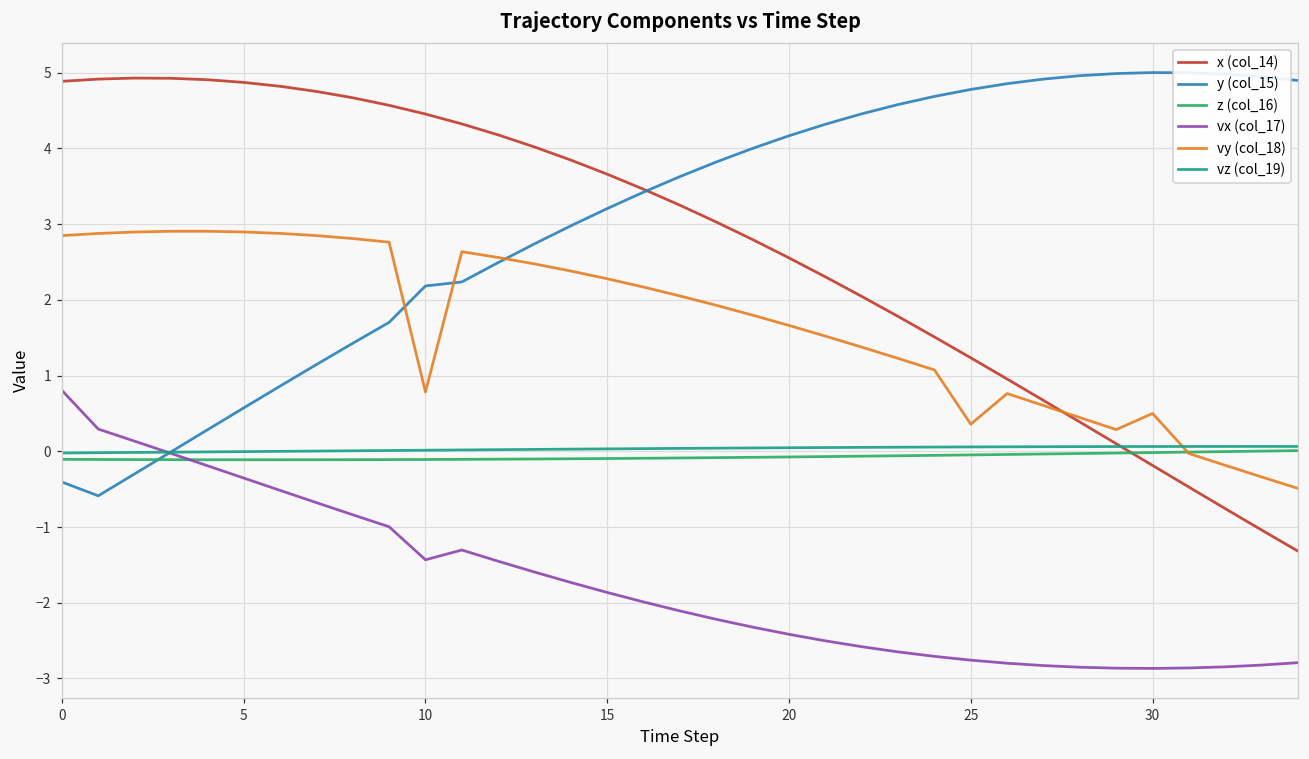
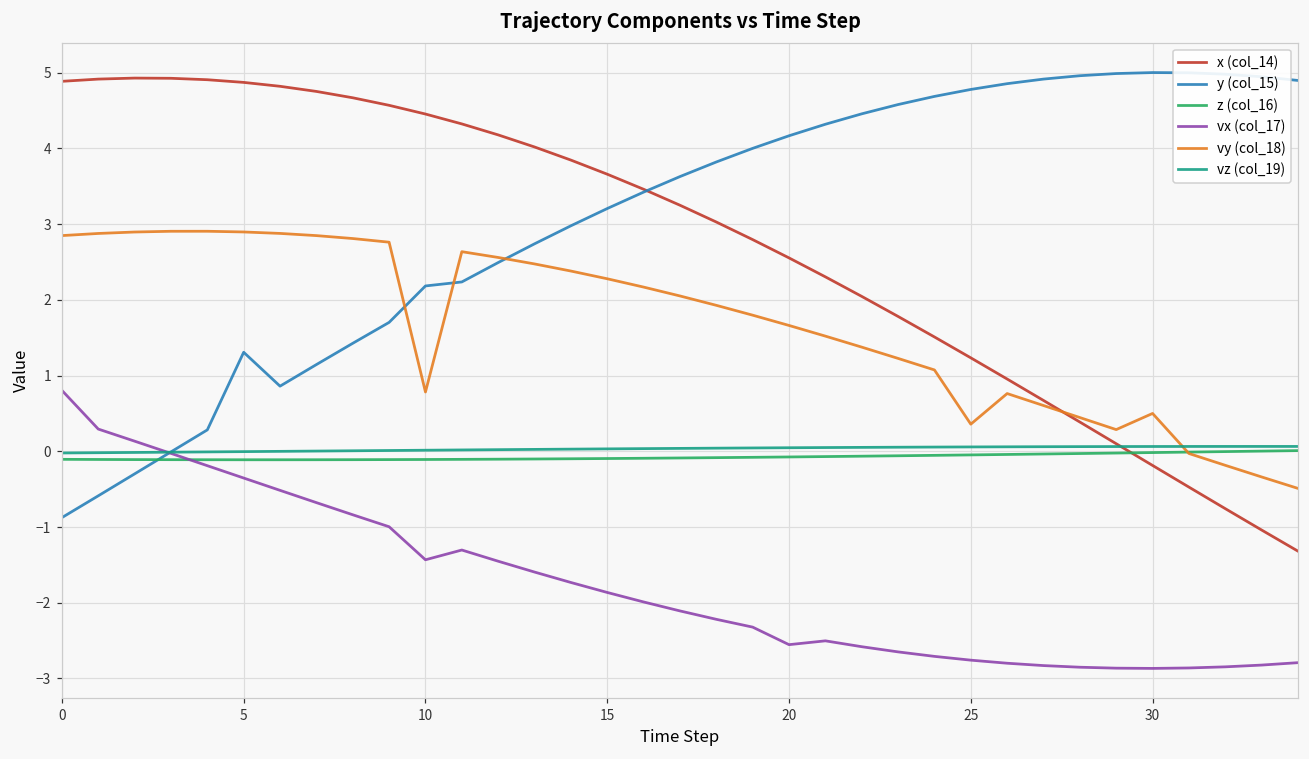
y (col_15), 0: -0.4 -> -0.9
y (col_15), 5: 0.6 -> 1.3
vx (col_17), 20: -2.4 -> -2.6
